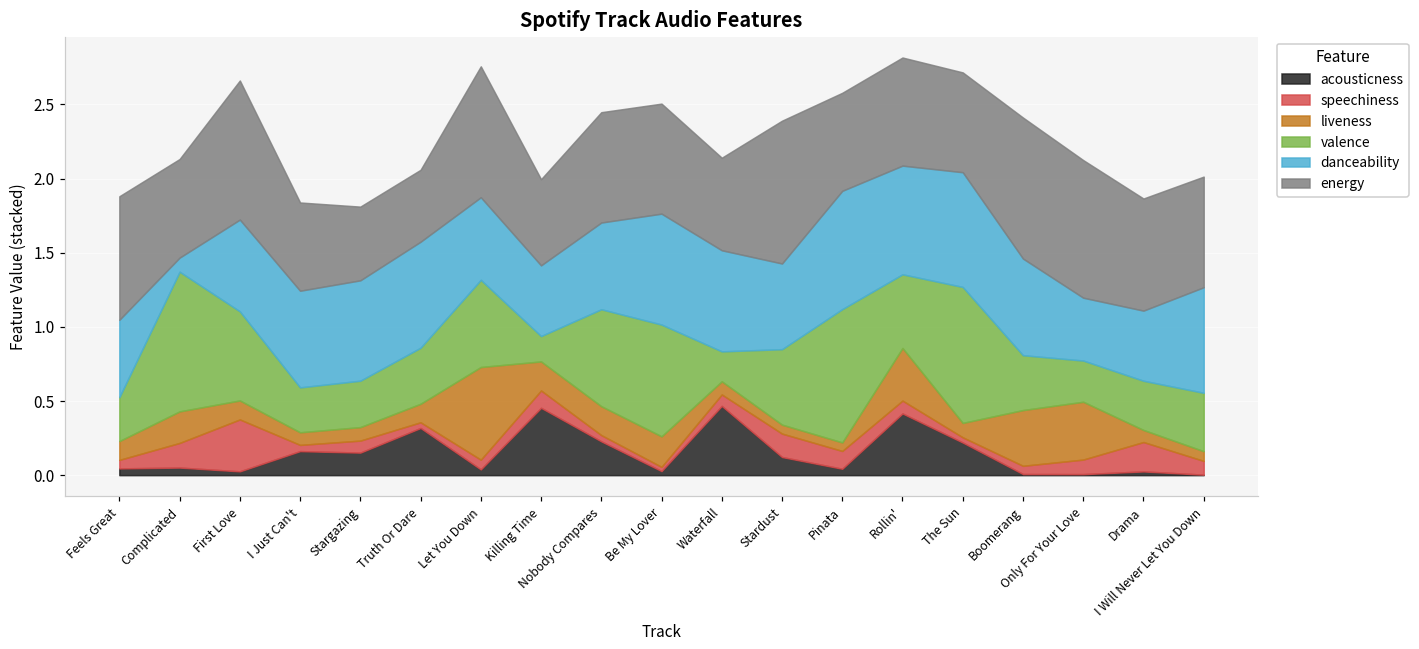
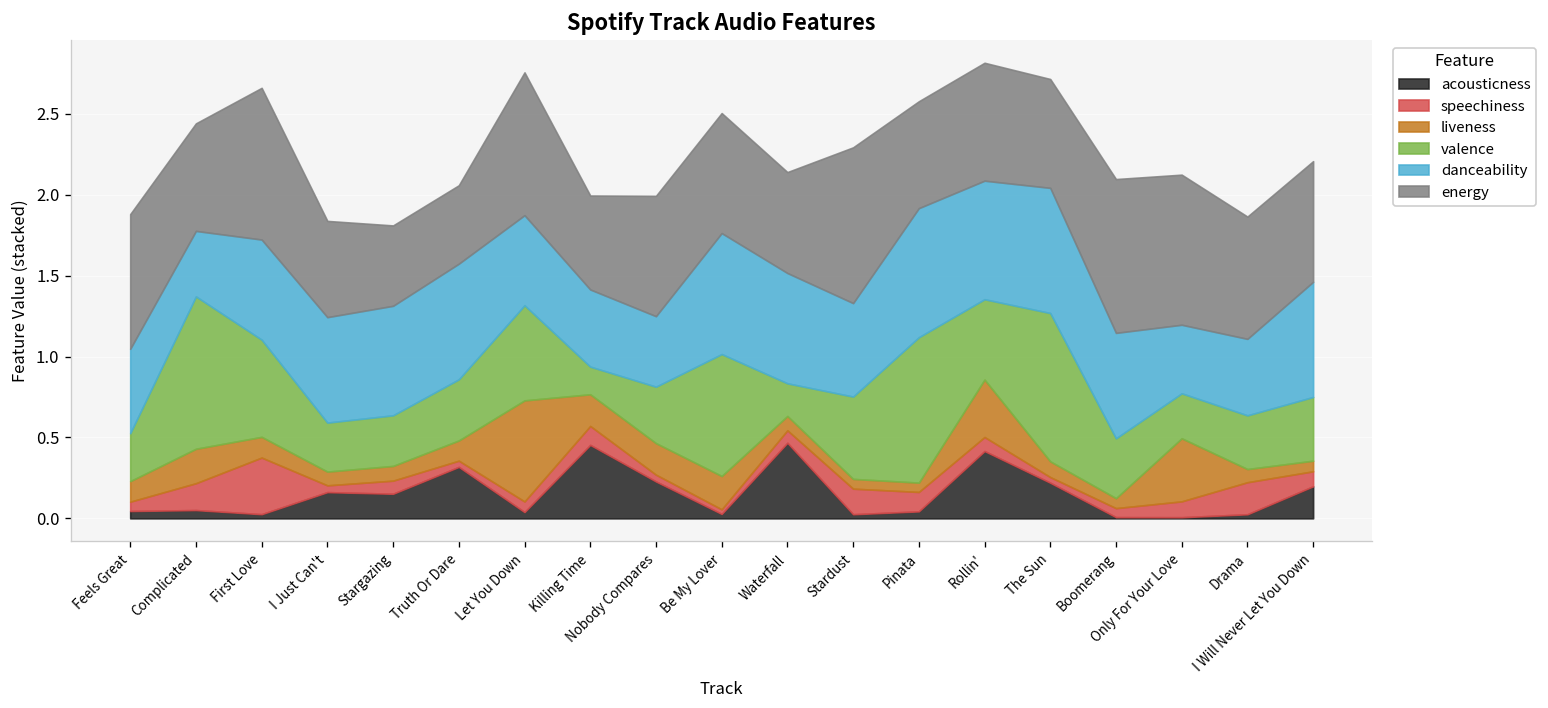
danceability, Complicated: 0.09 -> 0.41
valence, Nobody Compares: 0.65 -> 0.35
danceability, Nobody Compares: 0.59 -> 0.44
acousticness, Stardust: 0.12 -> 0.03
liveness, Boomerang: 0.38 -> 0.06
acousticness, I Will Never Let You Down: 0.00 -> 0.20
